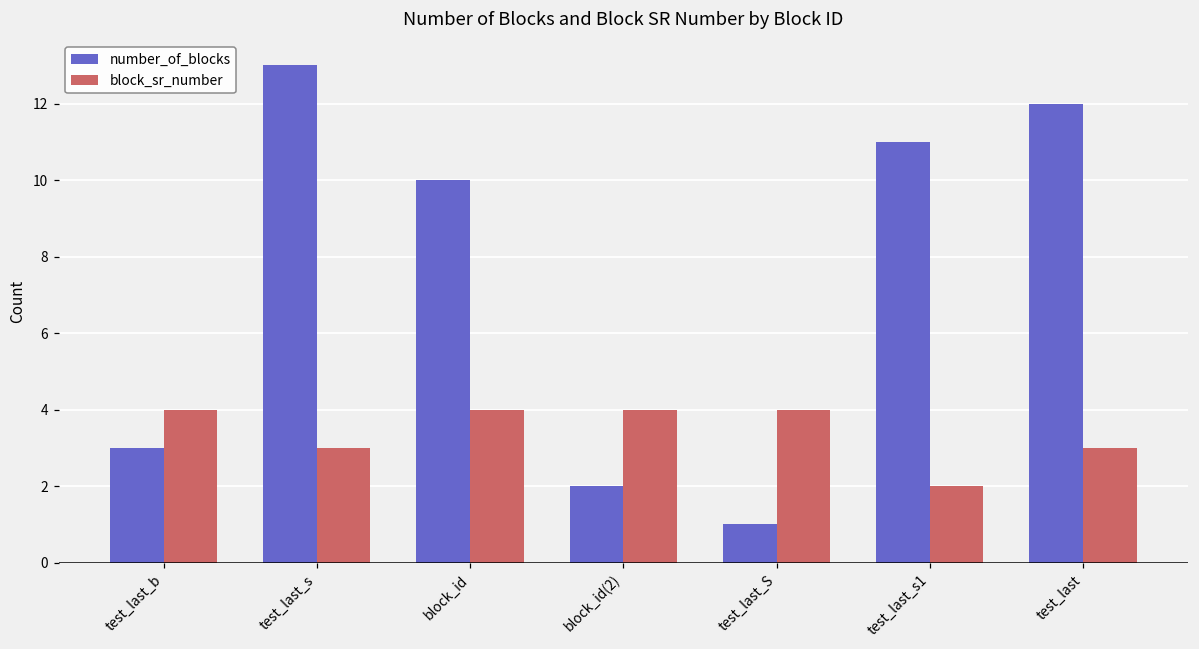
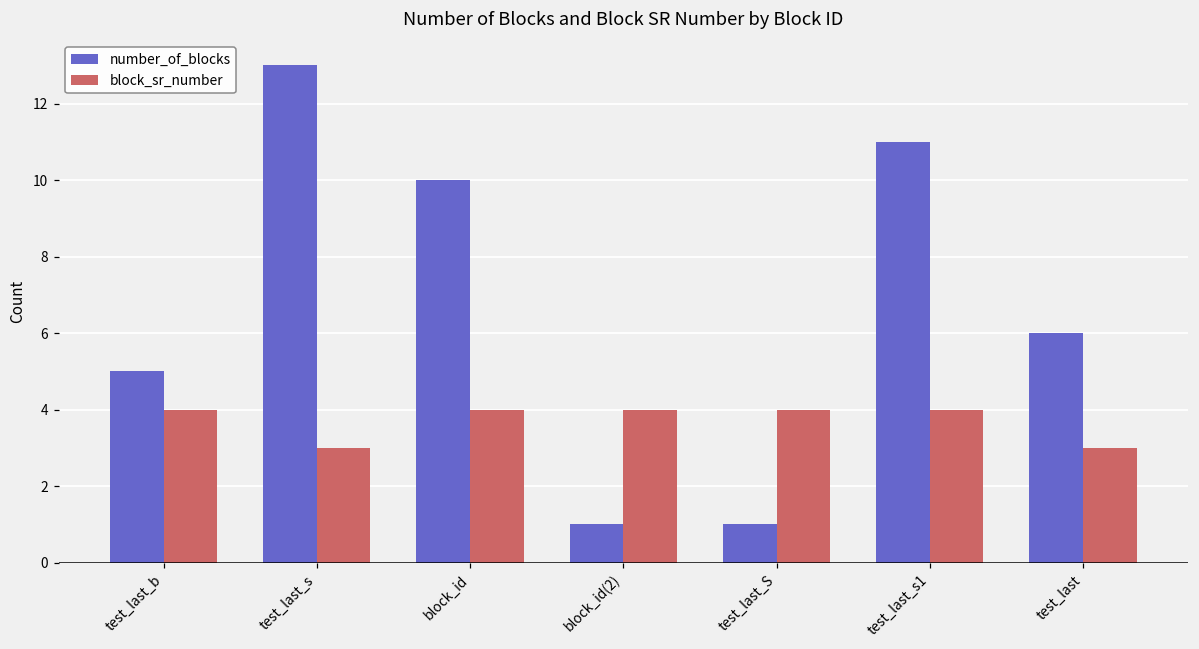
number_of_blocks, test_last_b: 3 -> 5
number_of_blocks, block_id(2): 2 -> 1
block_sr_number, test_last_s1: 2 -> 4
number_of_blocks, test_last: 12 -> 6
